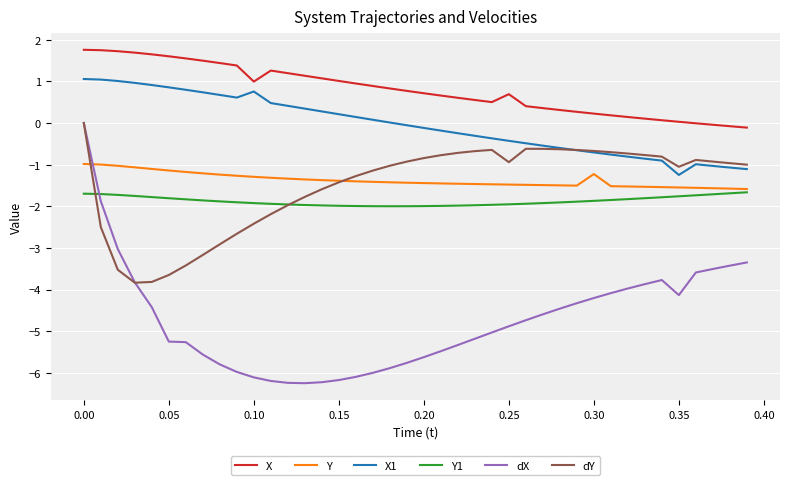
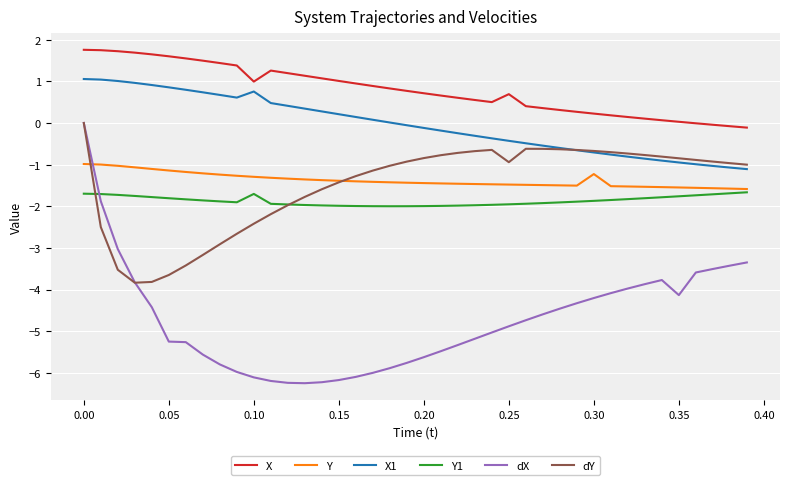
Y1, 0.10: -1.9 -> -1.7
X1, 0.35: -1.2 -> -0.9
dY, 0.35: -1.1 -> -0.8
